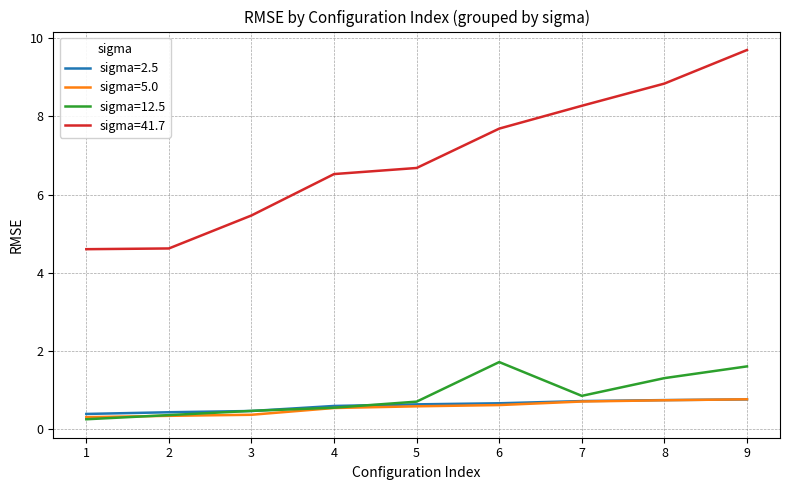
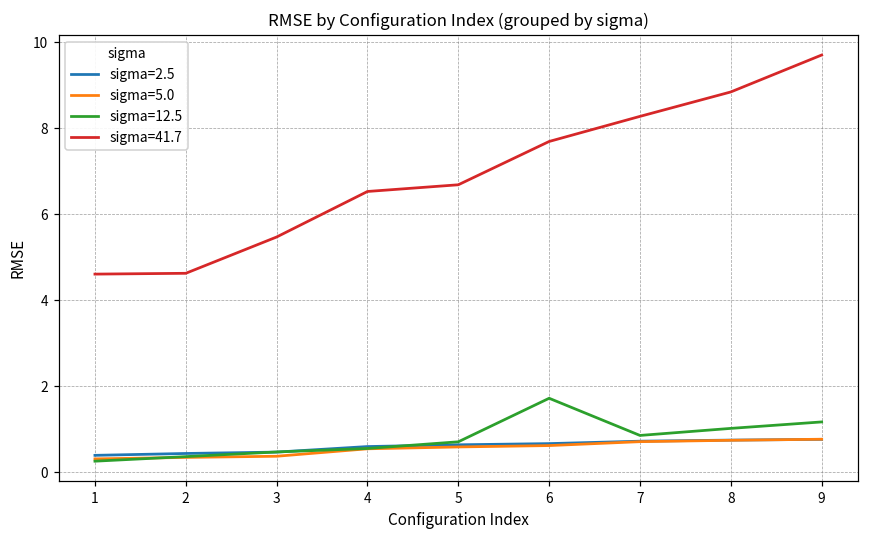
sigma=12.5, 8: 1.3 -> 1.0
sigma=12.5, 9: 1.6 -> 1.2
